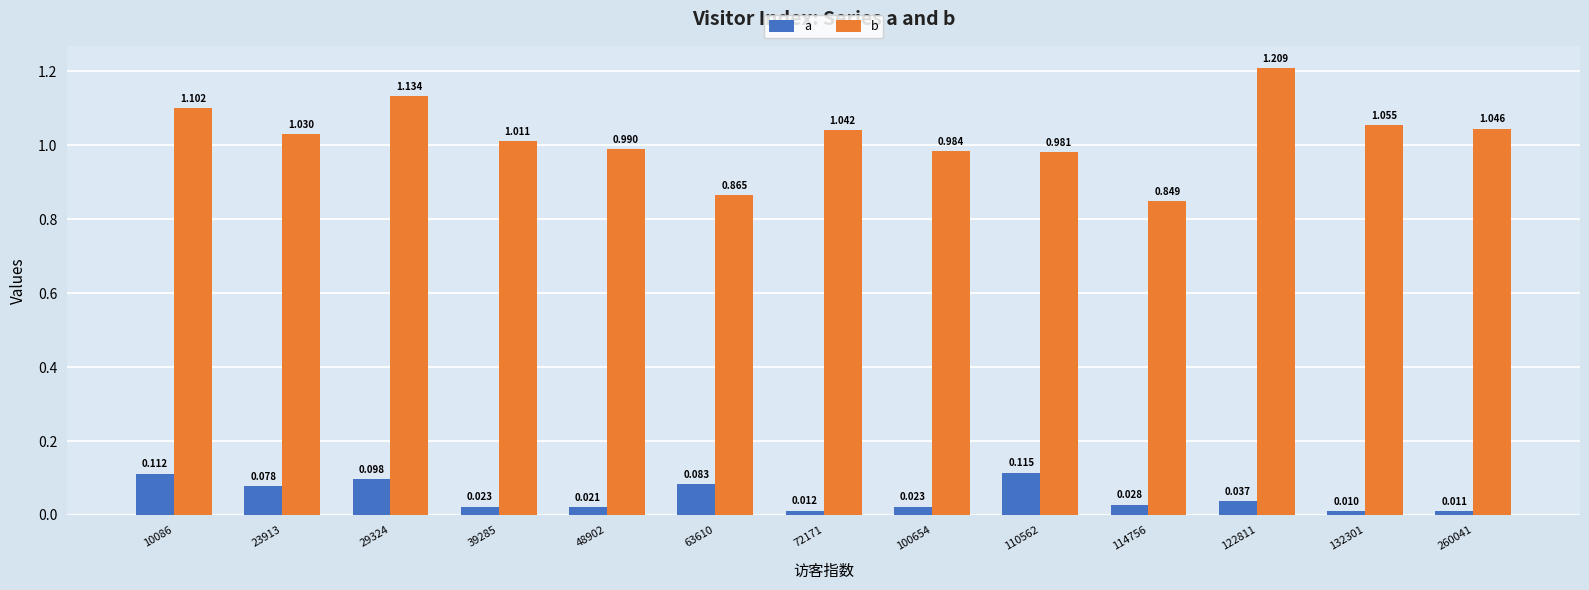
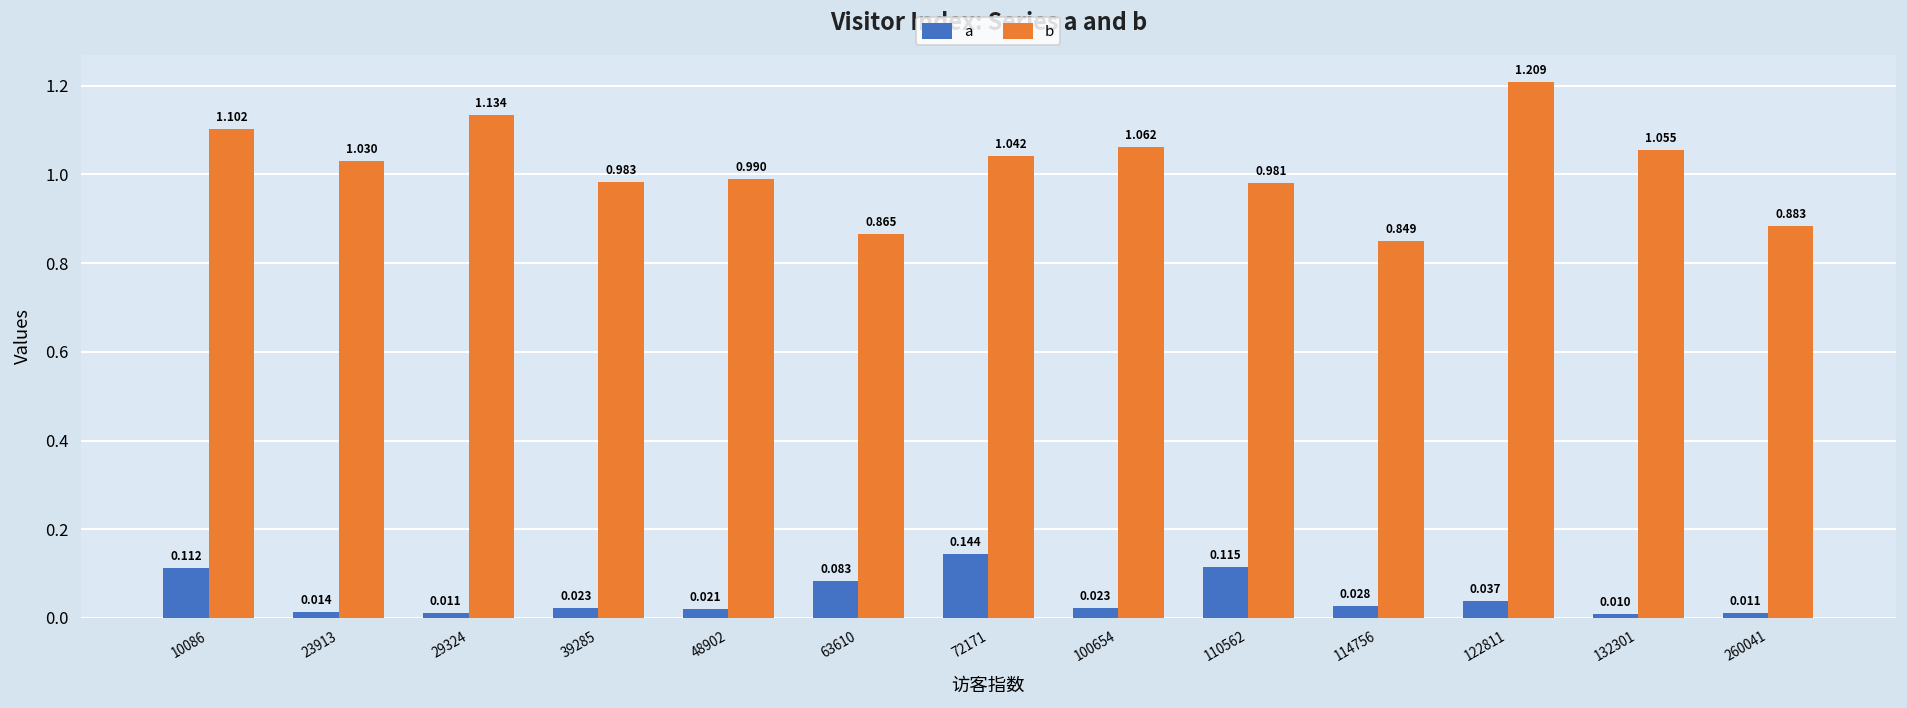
a, 23913: 0.078 -> 0.014
a, 29324: 0.098 -> 0.011
b, 39285: 1.011 -> 0.983
a, 72171: 0.012 -> 0.144
b, 100654: 0.984 -> 1.062
b, 260041: 1.046 -> 0.883
